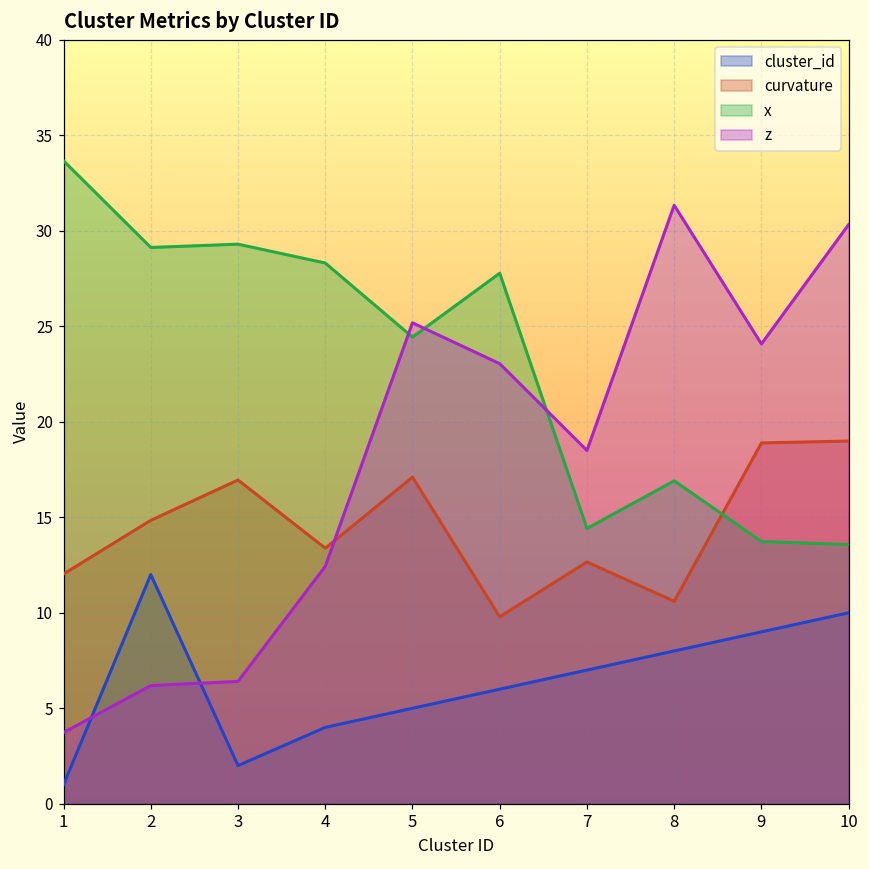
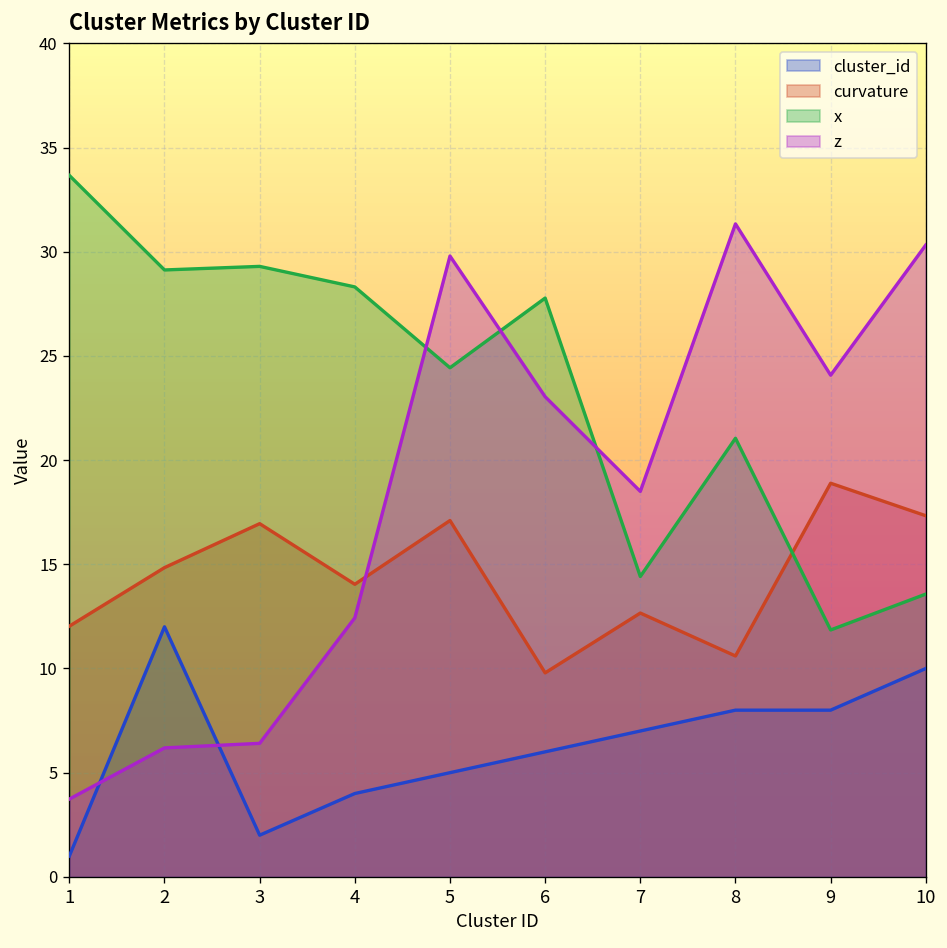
curvature, 4: 13.4 -> 14.0
z, 5: 25.2 -> 29.8
x, 8: 16.9 -> 21.0
cluster_id, 9: 9 -> 8
x, 9: 13.7 -> 11.8
curvature, 10: 19.0 -> 17.3
